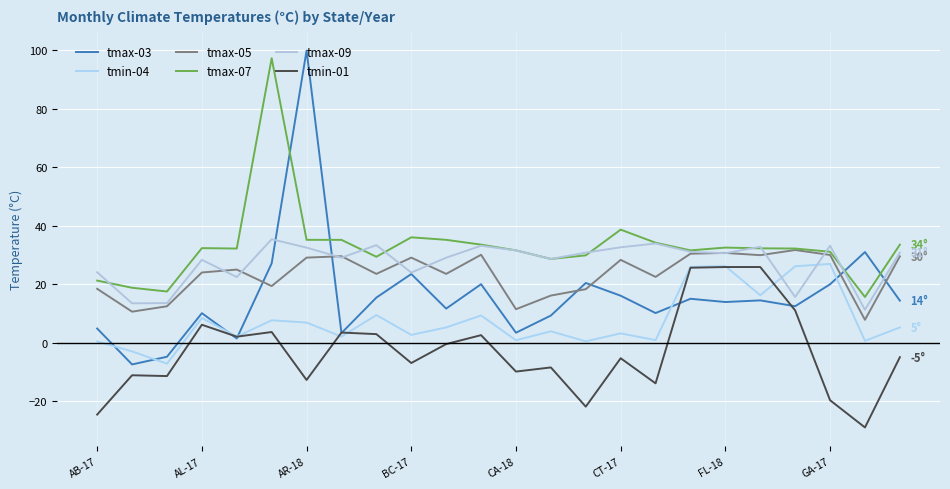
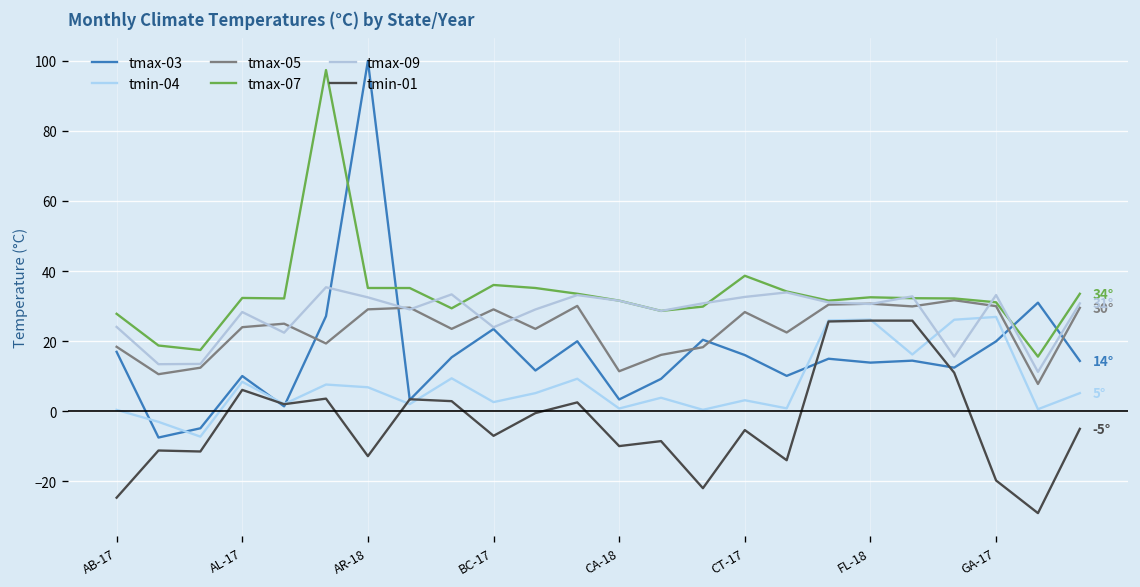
tmax-03, AB-17: 5 -> 17
tmax-07, AB-17: 21 -> 28
